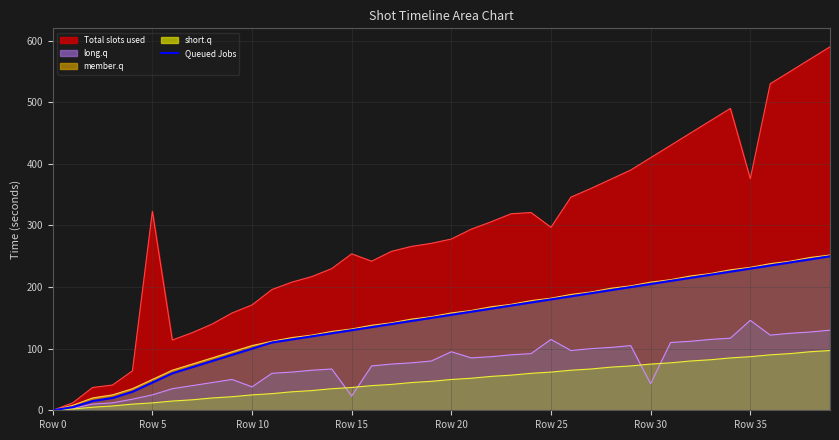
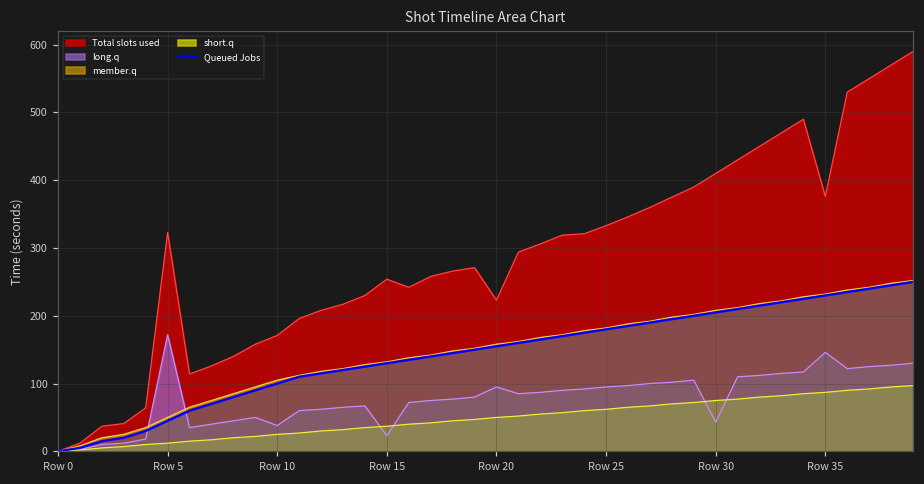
long.q, Row 5: 30 -> 170
Total slots used, Row 20: 280 -> 220
Total slots used, Row 25: 300 -> 330
long.q, Row 25: 120 -> 100
